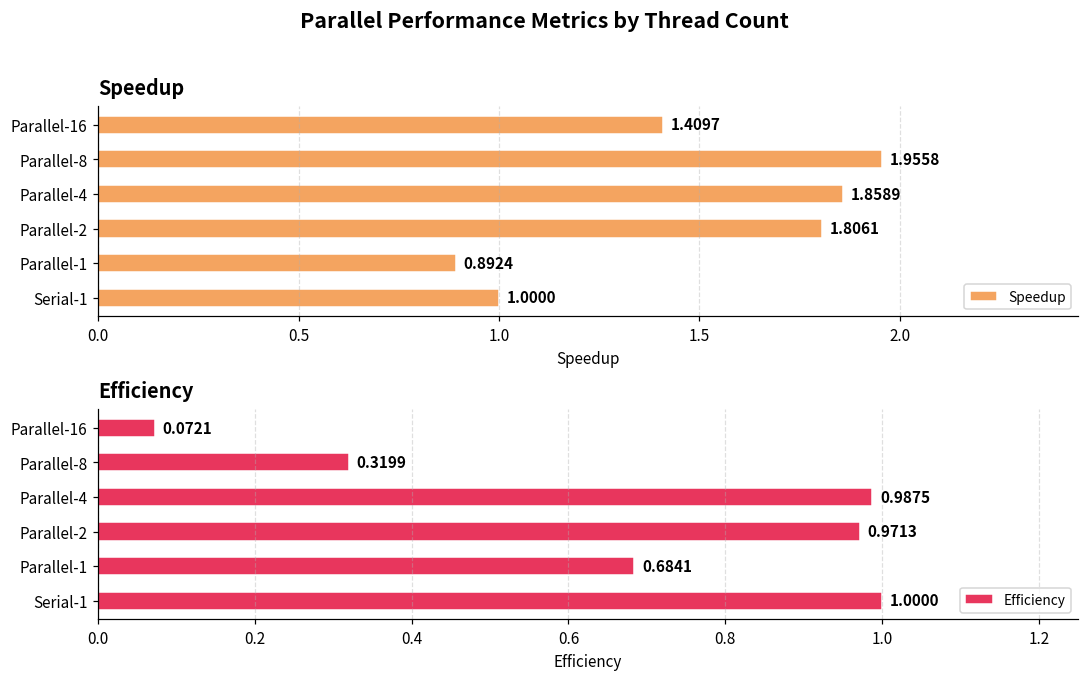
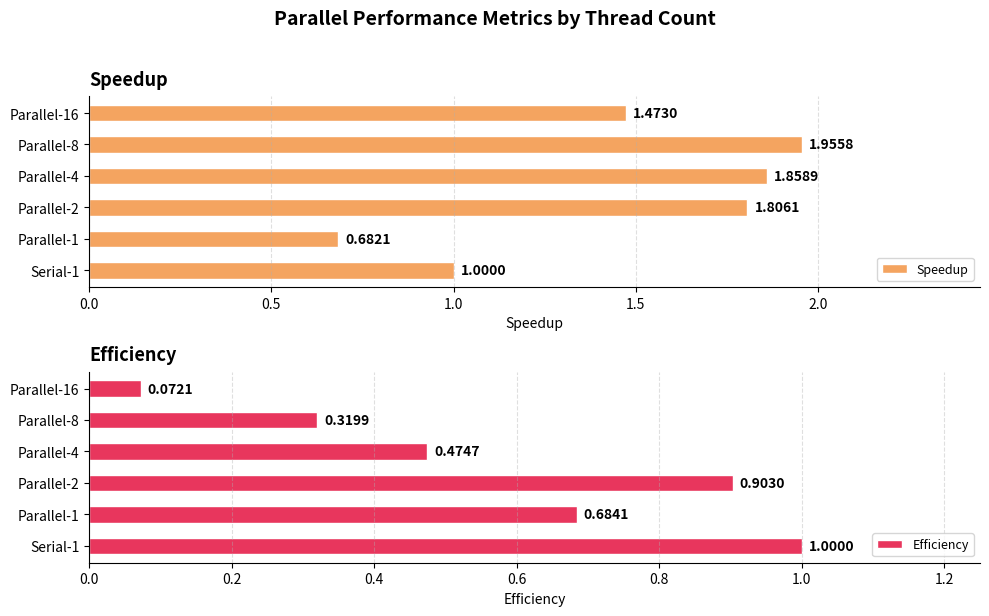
Speedup, Parallel-16: 1.4097 -> 1.4730
Speedup, Parallel-1: 0.8924 -> 0.6821
Efficiency, Parallel-4: 0.9875 -> 0.4747
Efficiency, Parallel-2: 0.9713 -> 0.9030
